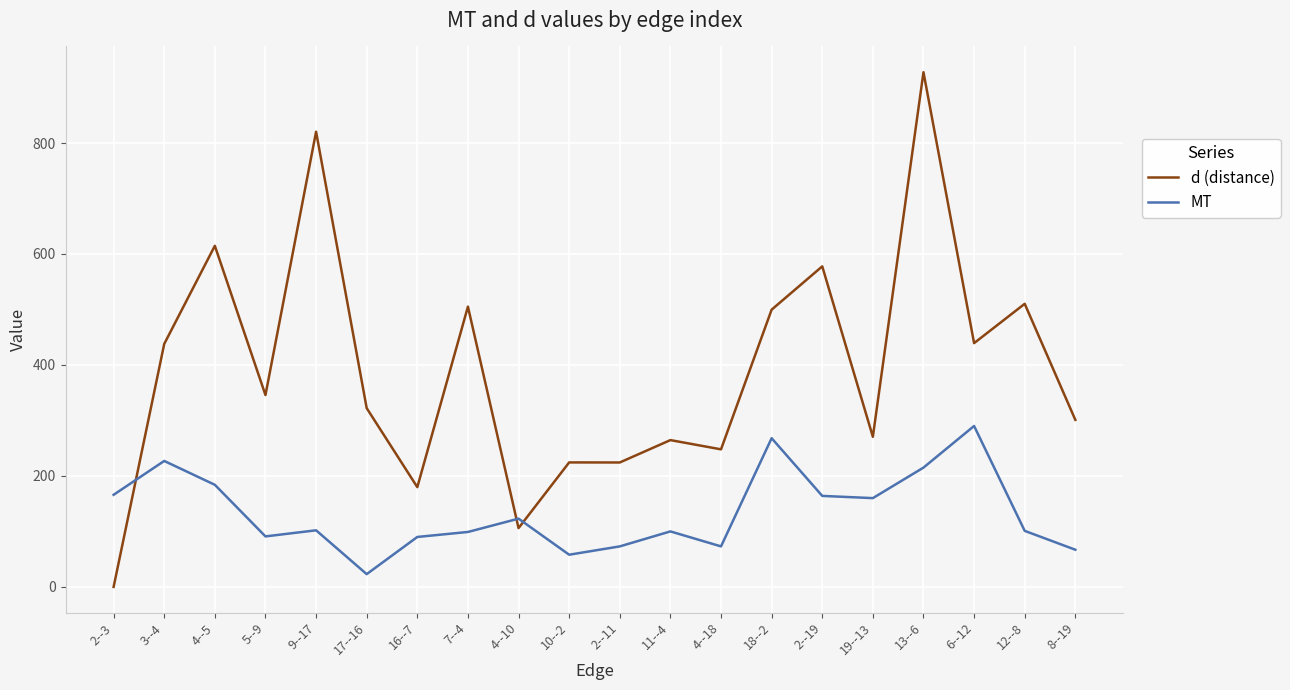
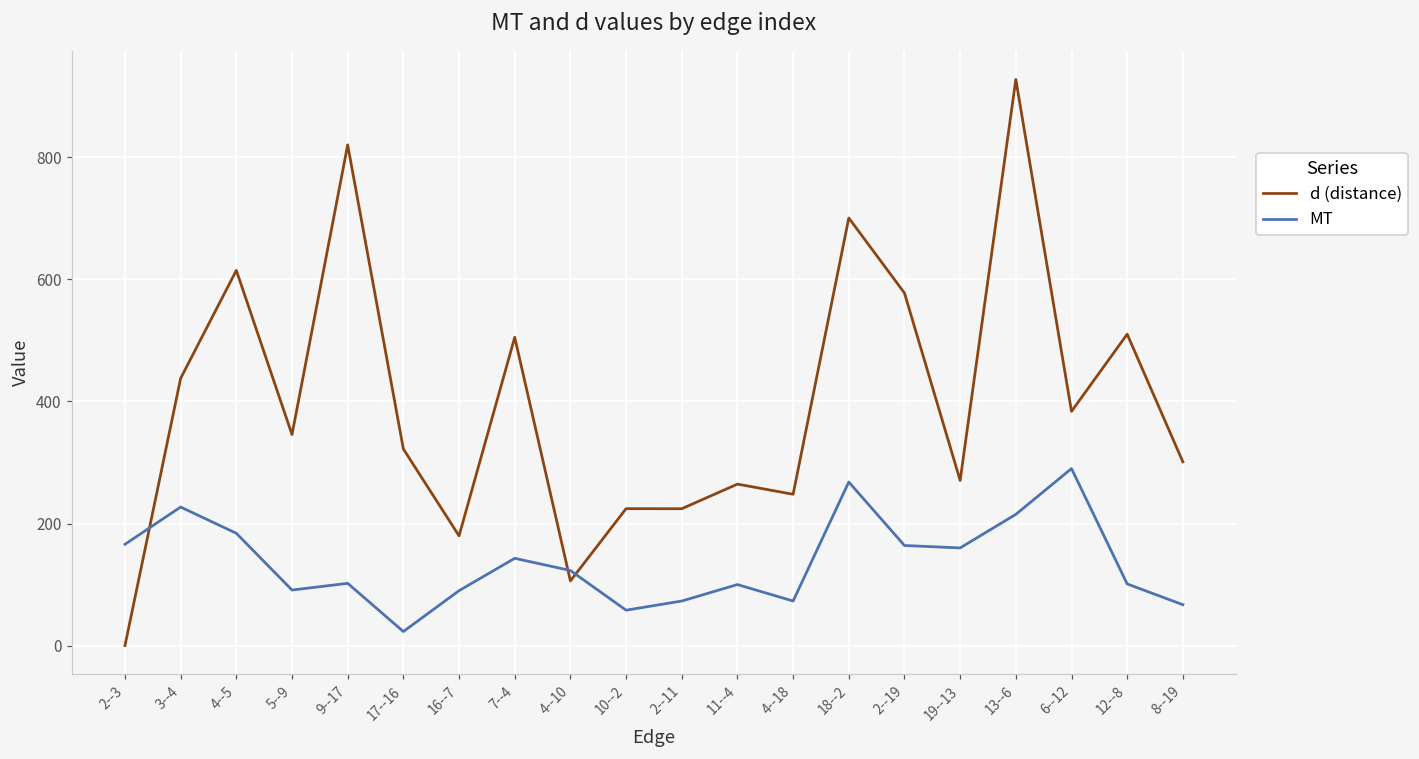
MT, 7--4: 100 -> 140
d (distance), 18--2: 500 -> 700
d (distance), 6--12: 440 -> 380
